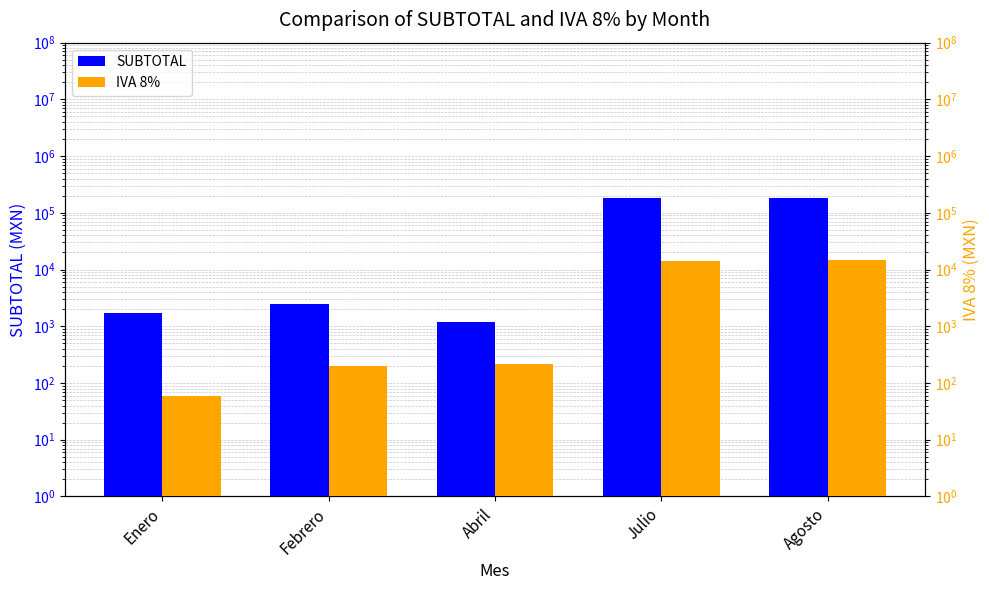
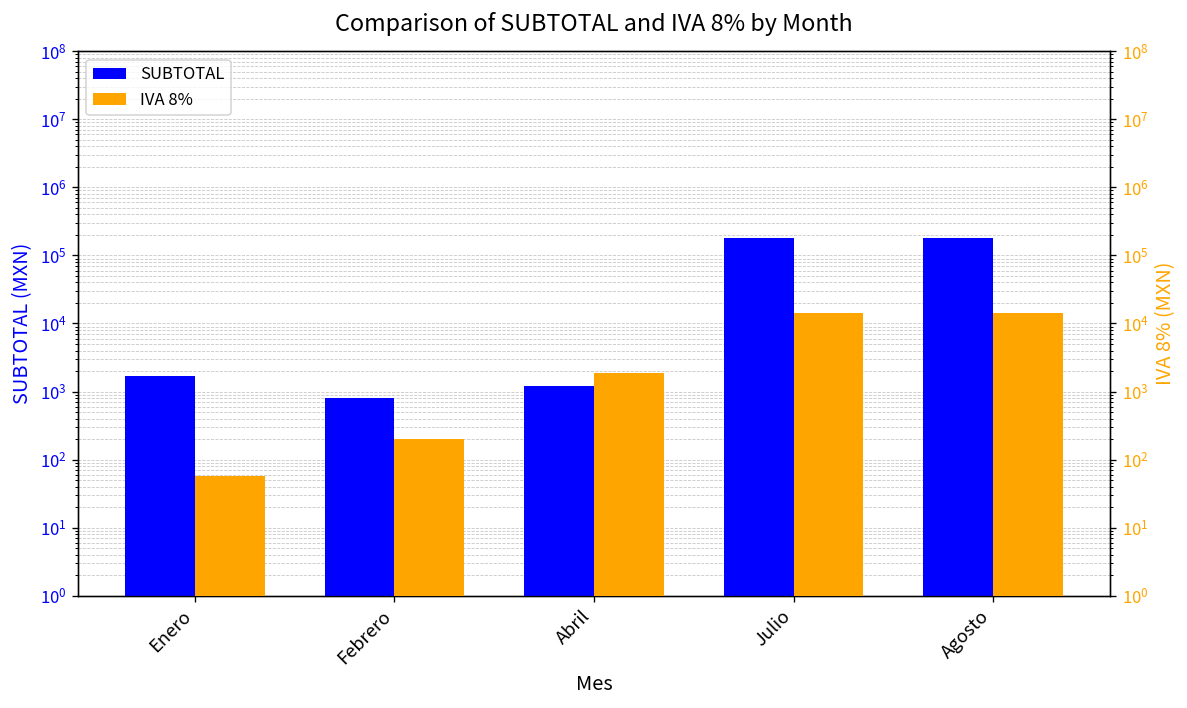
SUBTOTAL, Febrero: 2000 -> 800
IVA 8%, Abril: 210 -> 1900
